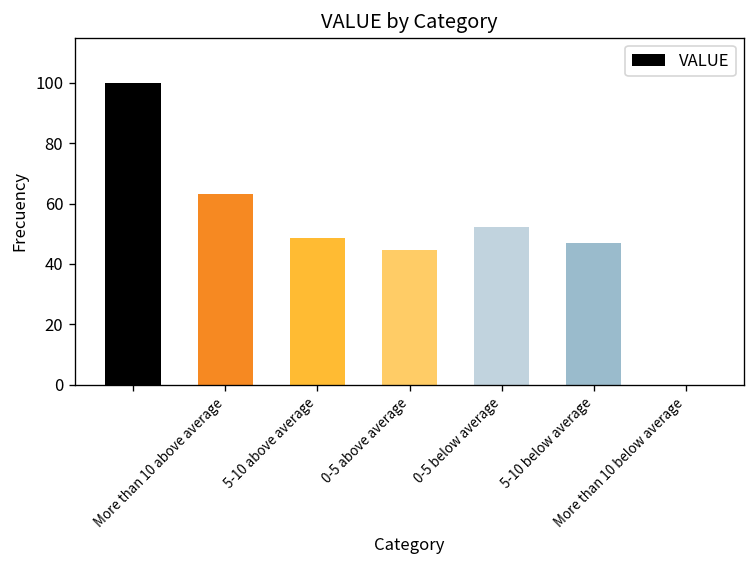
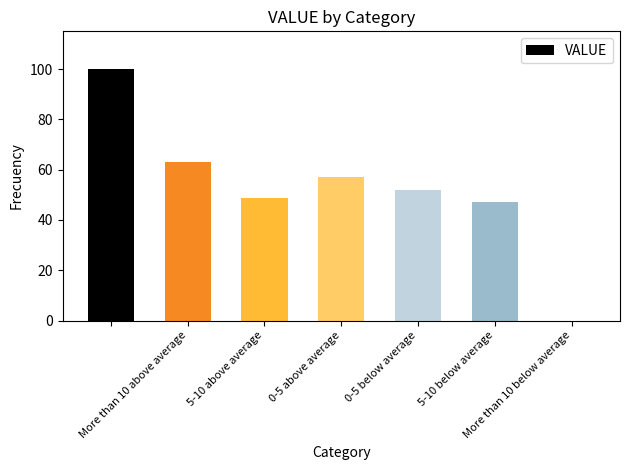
0-5 above average: 45 -> 57
